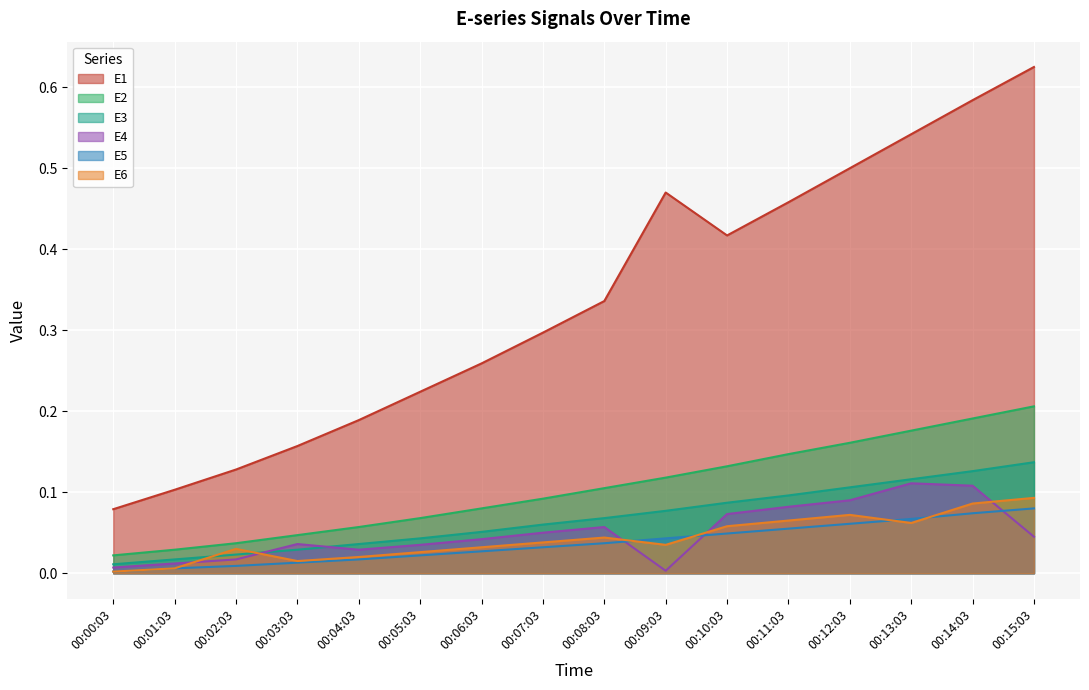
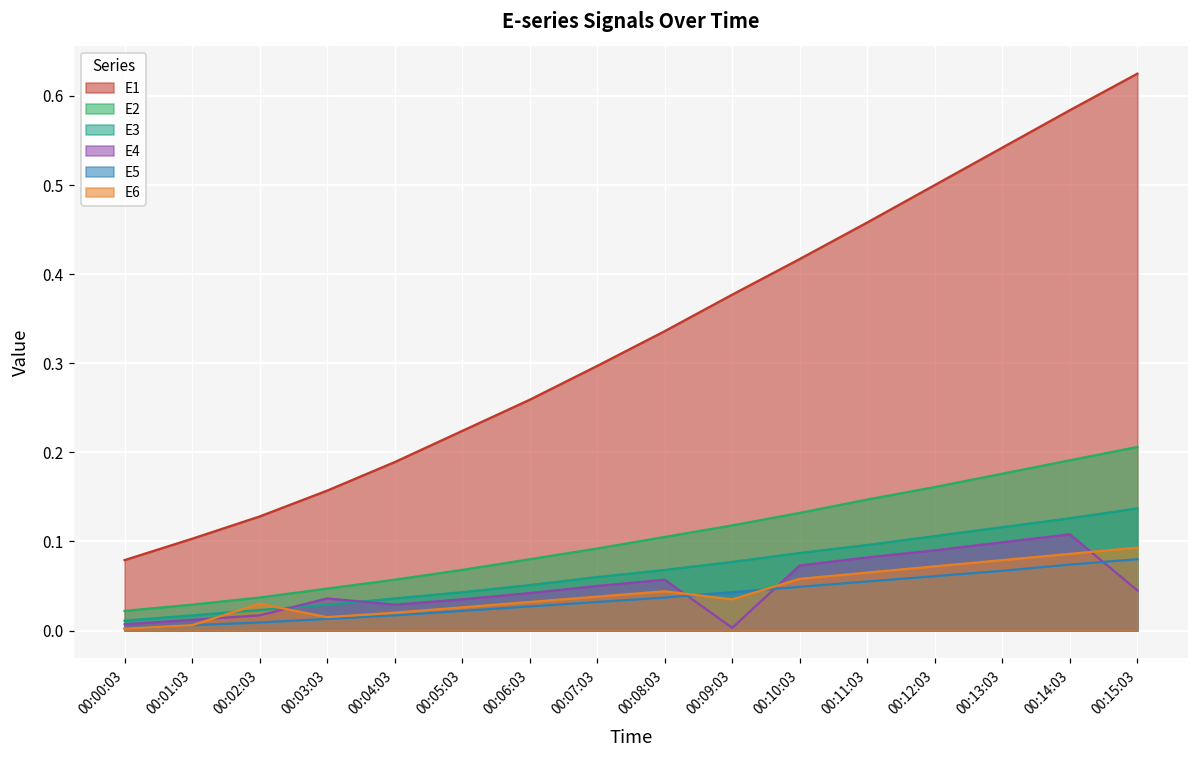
E1, 00:09:03: 0.47 -> 0.38
E4, 00:13:03: 0.11 -> 0.10
E6, 00:13:03: 0.06 -> 0.08
